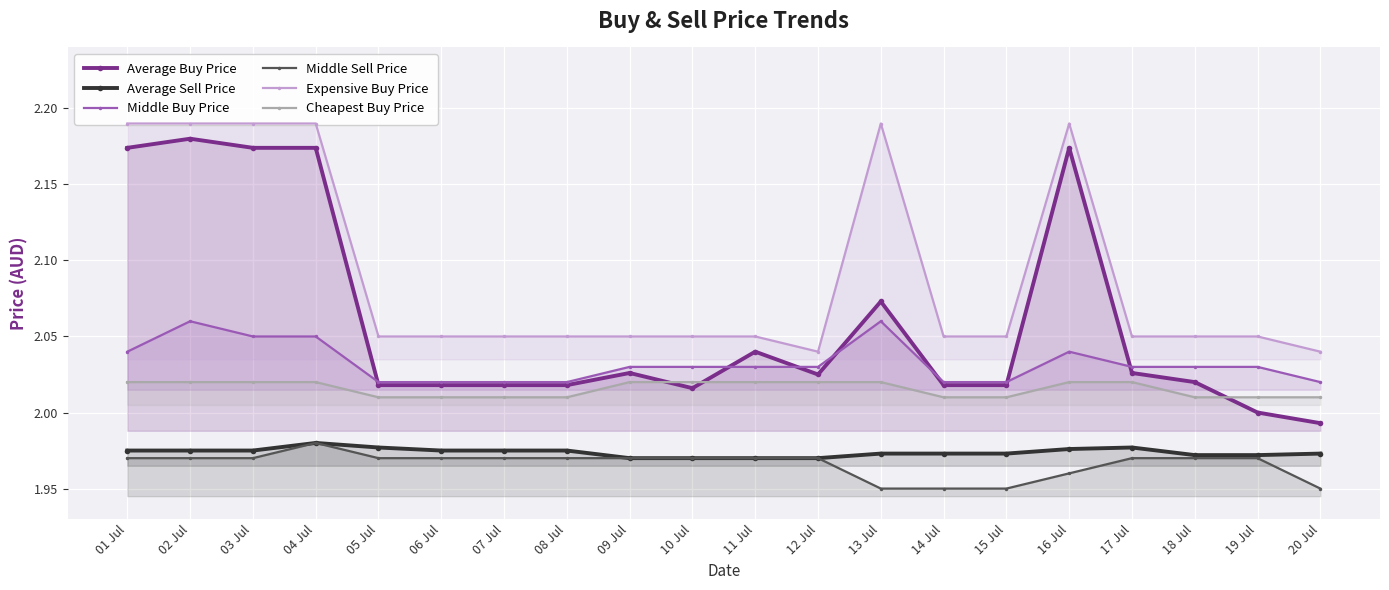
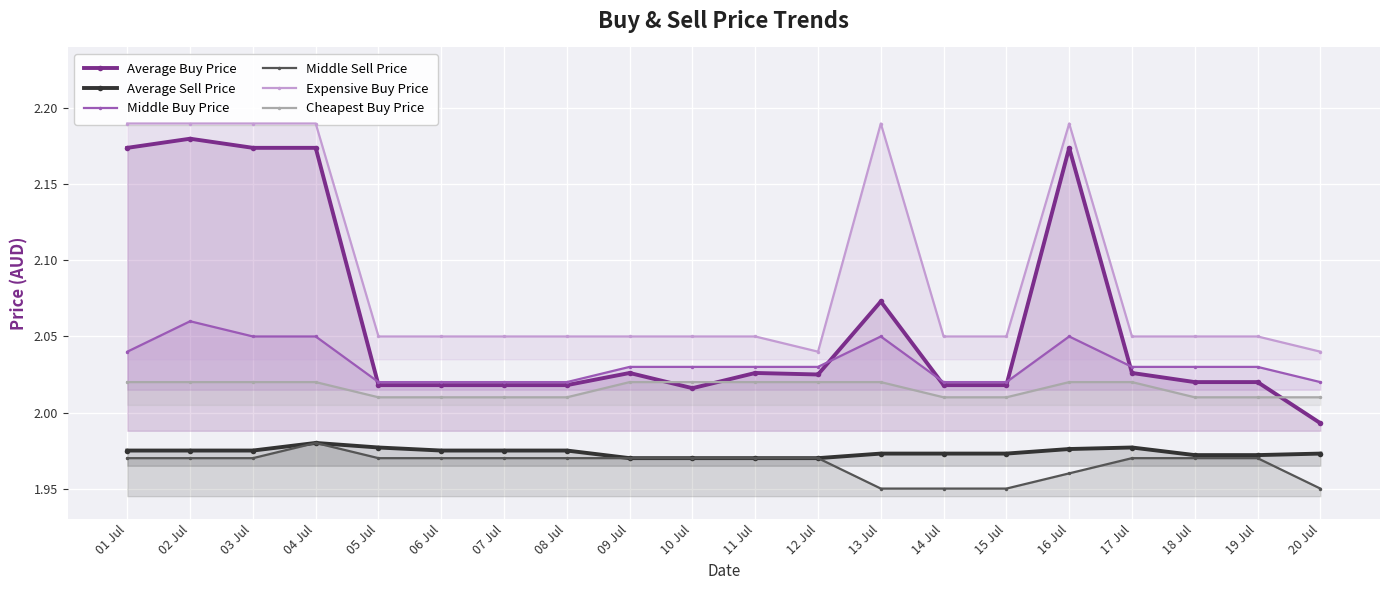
Average Buy Price, 11 Jul: 2.040 -> 2.026
Middle Buy Price, 13 Jul: 2.06 -> 2.05
Middle Buy Price, 16 Jul: 2.04 -> 2.05
Average Buy Price, 19 Jul: 2.00 -> 2.02
